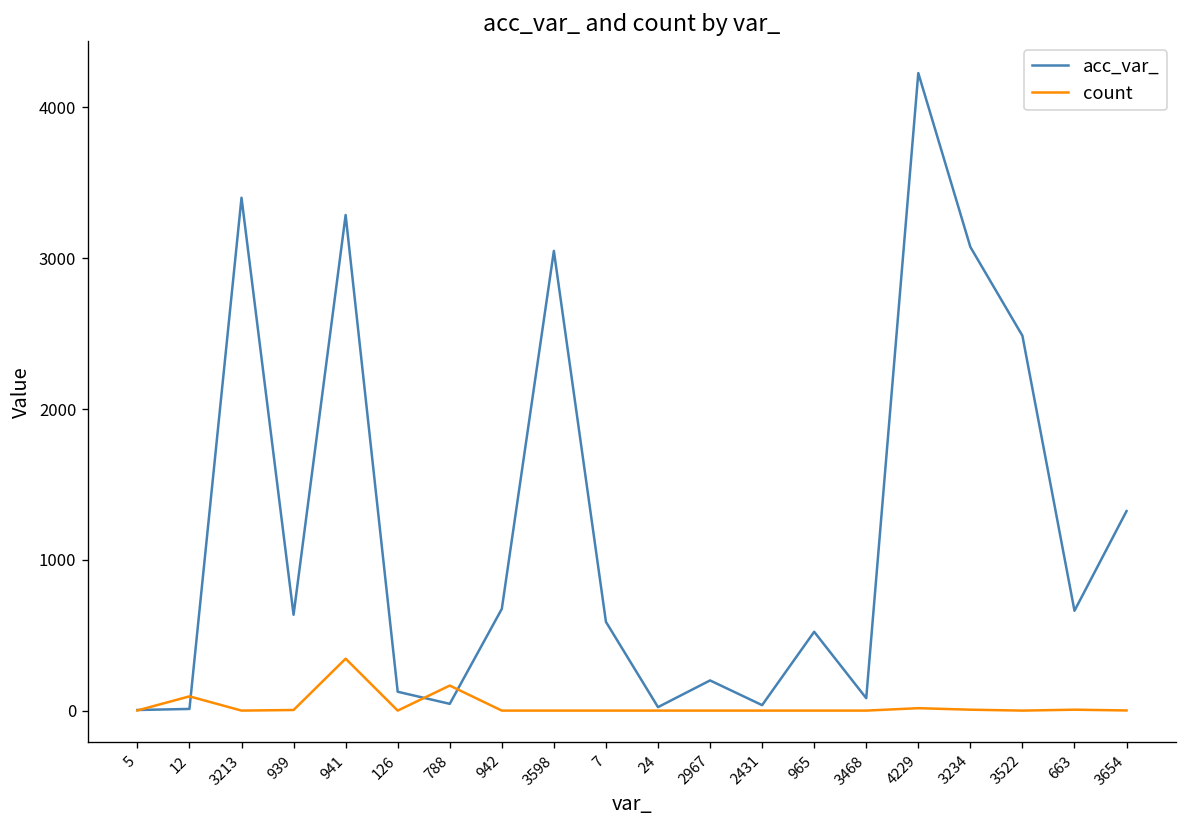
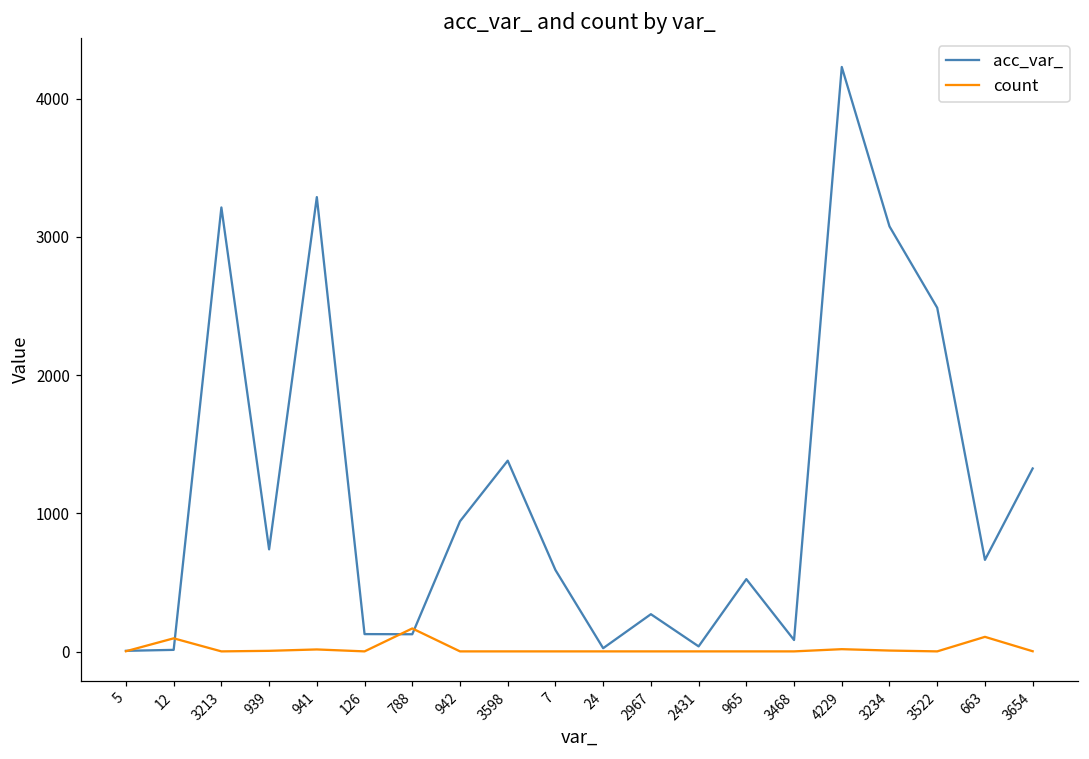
acc_var_, 3213: 3400 -> 3210
acc_var_, 939: 640 -> 740
count, 941: 350 -> 20
acc_var_, 788: 50 -> 130
acc_var_, 942: 680 -> 940
acc_var_, 3598: 3050 -> 1380
acc_var_, 2967: 200 -> 270
count, 663: 10 -> 110
